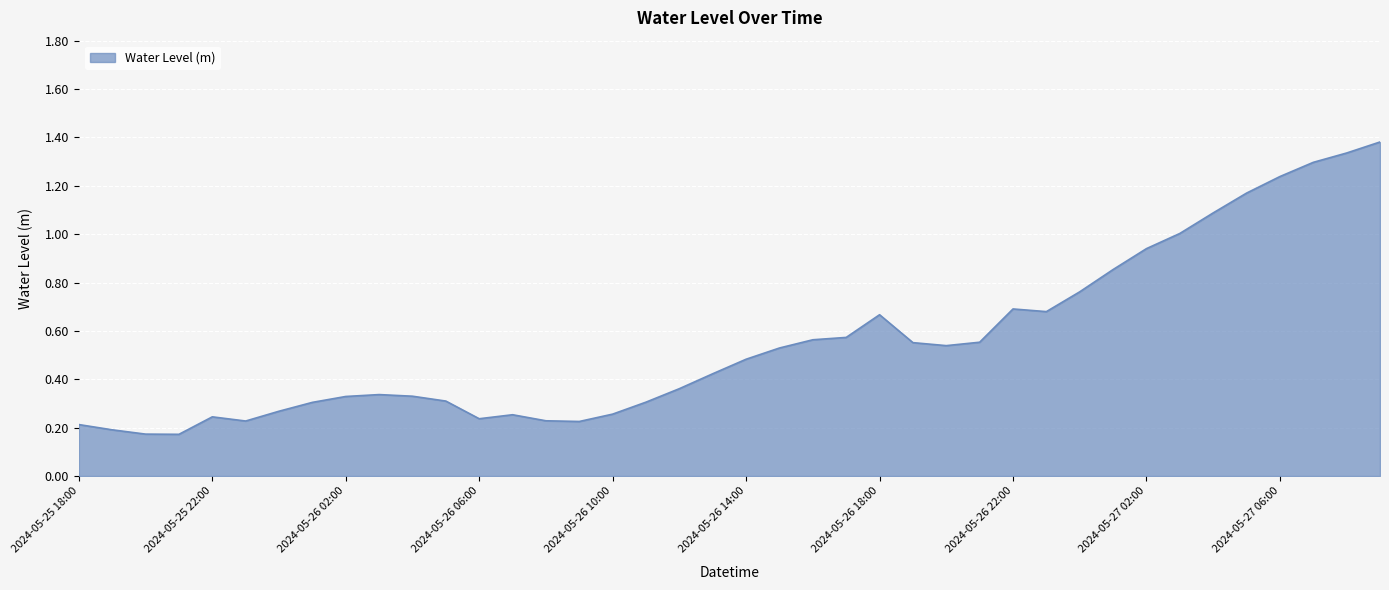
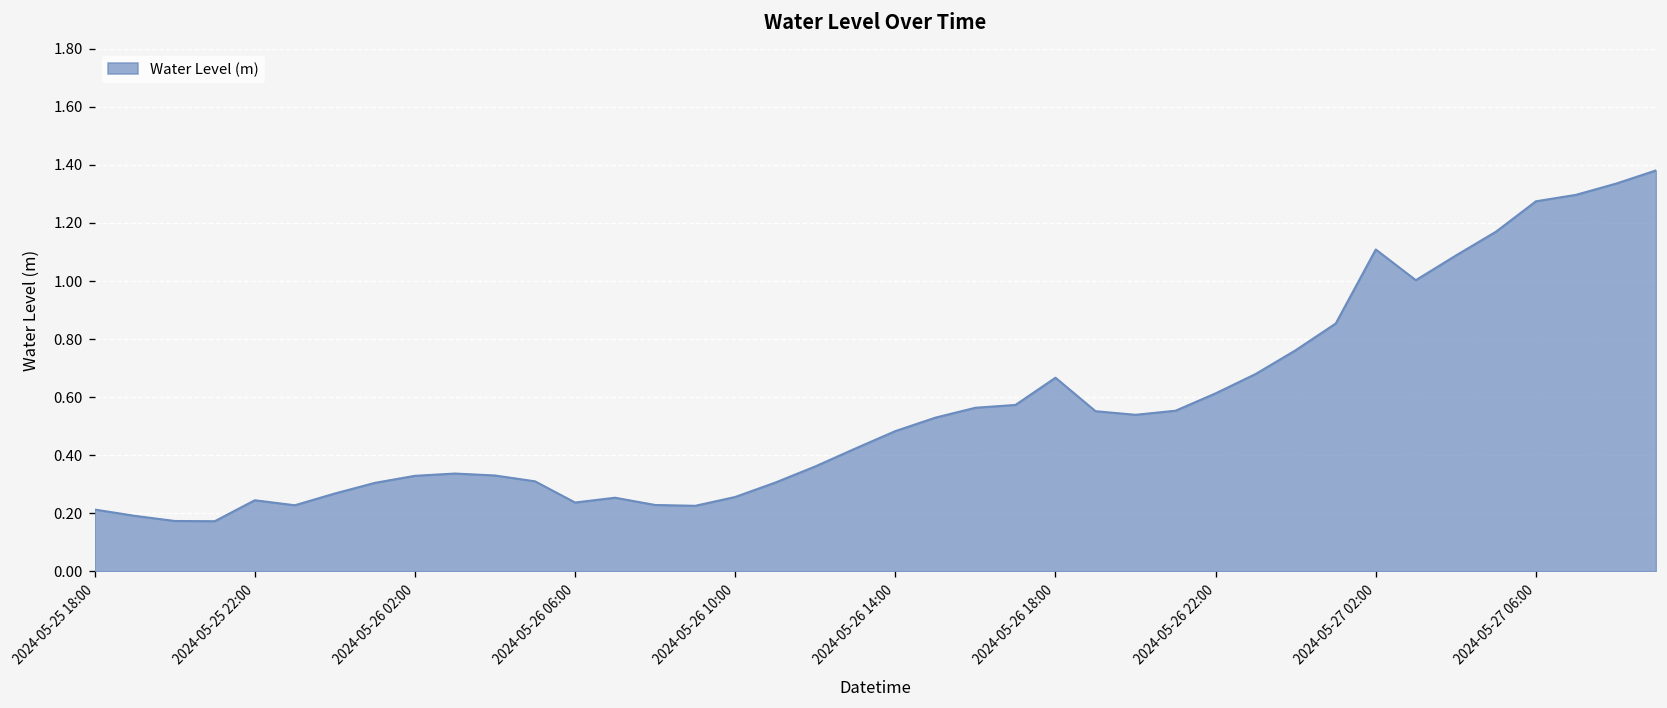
2024-05-26 22:00: 0.69 -> 0.61
2024-05-27 02:00: 0.94 -> 1.11
2024-05-27 06:00: 1.24 -> 1.27
